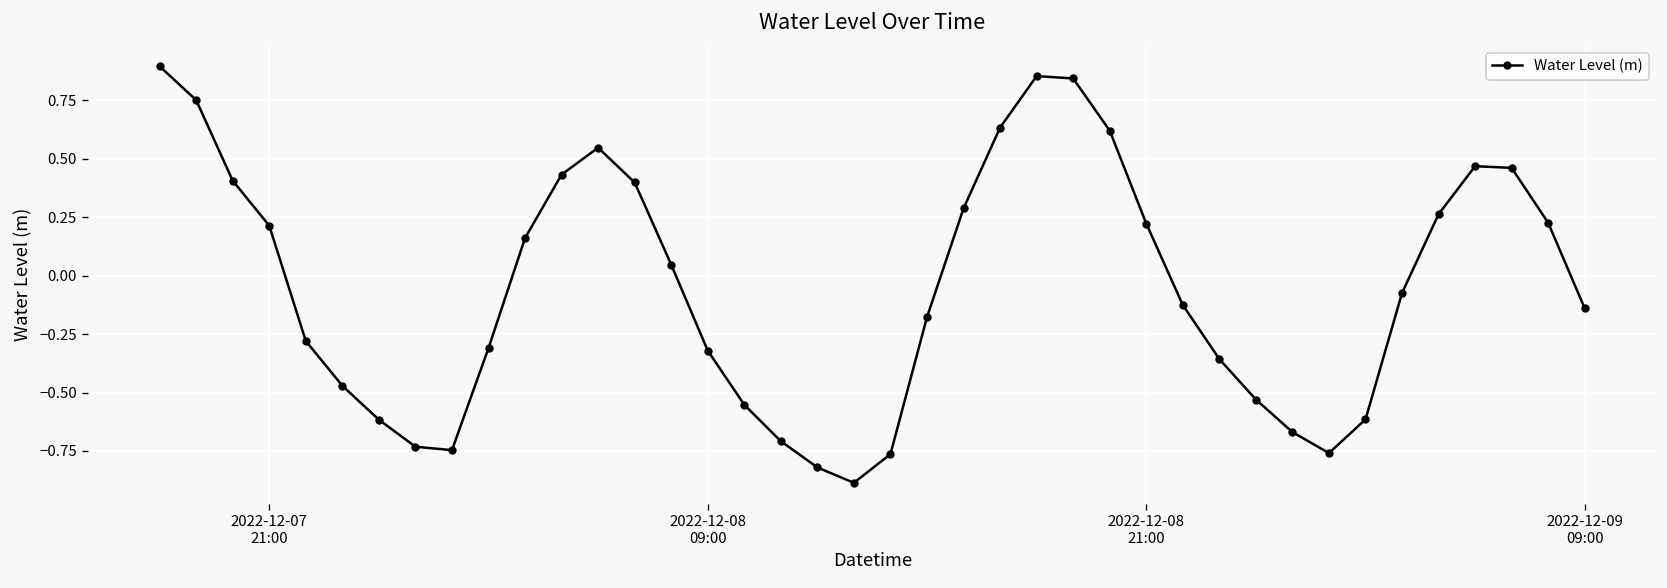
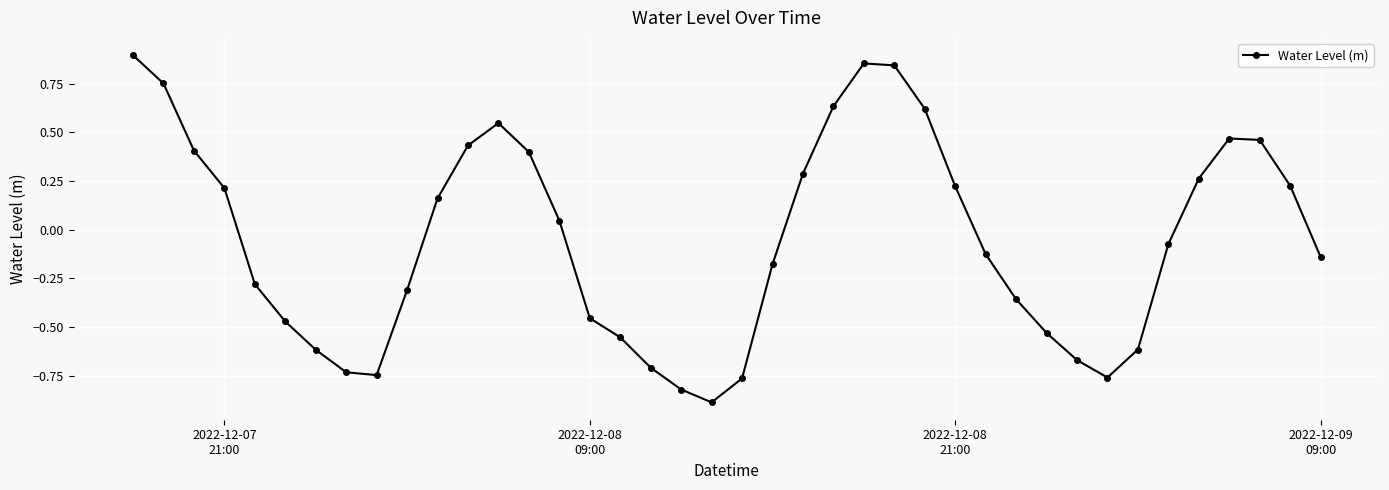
2022-12-08 09:00: -0.32 -> -0.45
